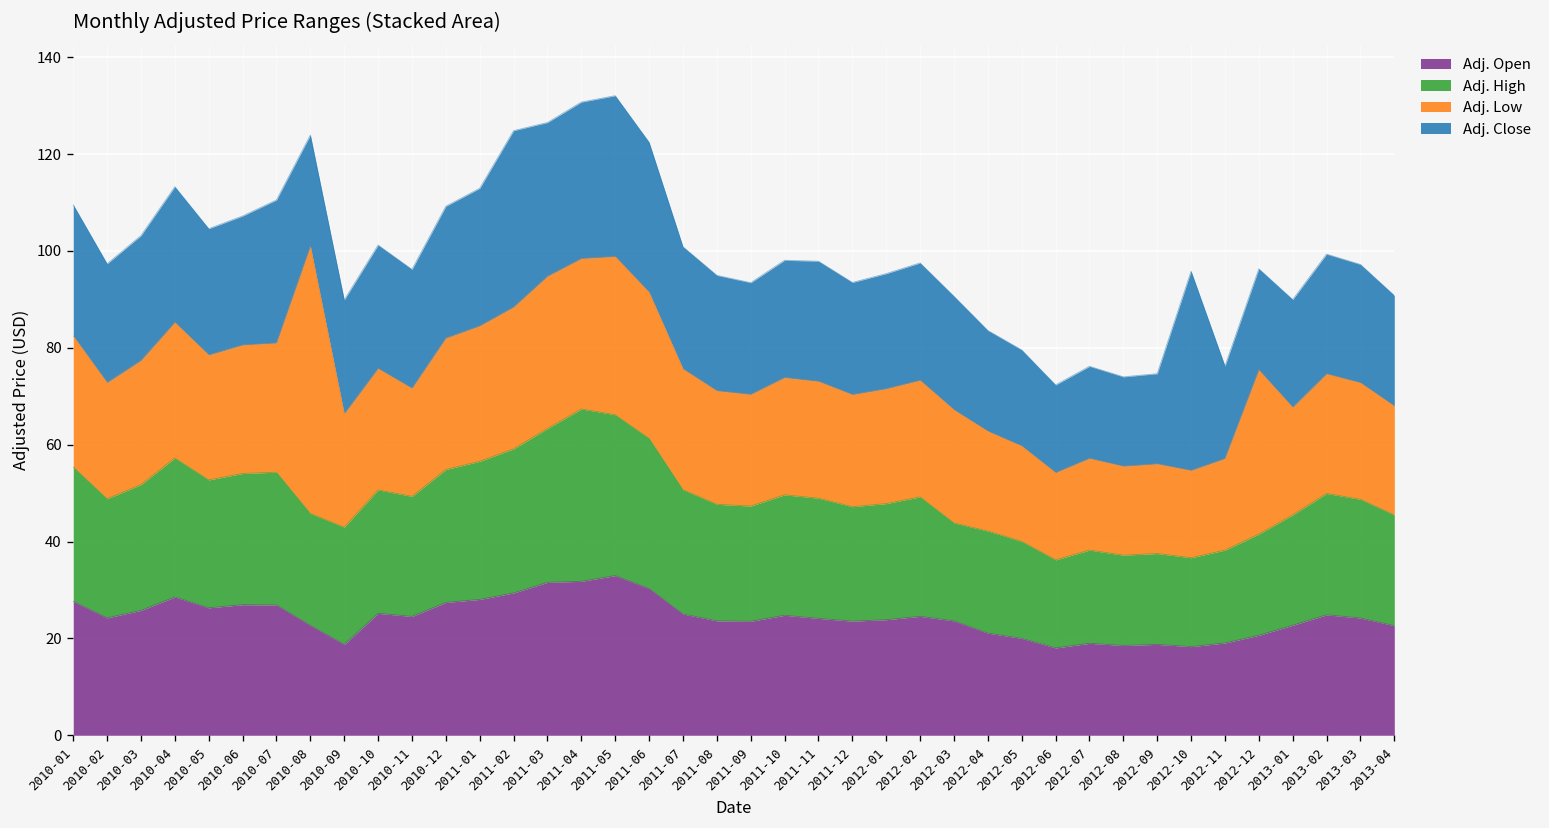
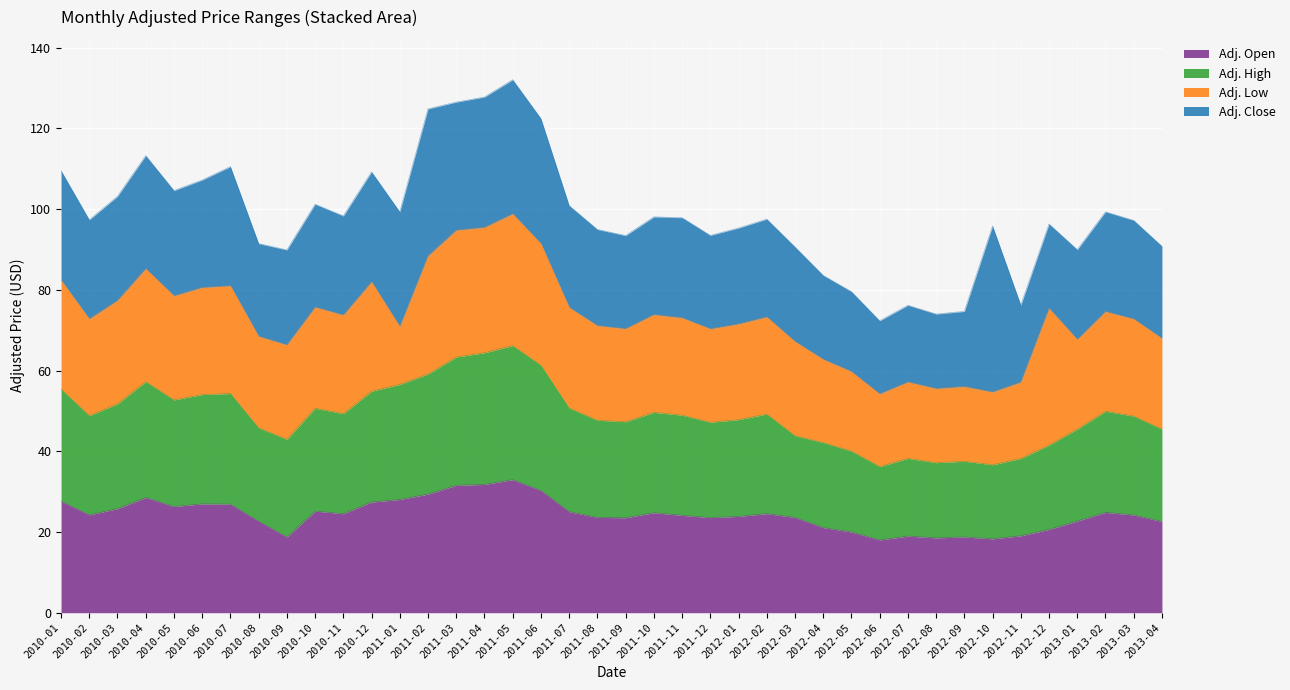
Adj. Low, 2010-08: 55 -> 23
Adj. Low, 2010-11: 22 -> 24
Adj. Low, 2011-01: 28 -> 14
Adj. High, 2011-04: 36 -> 33
